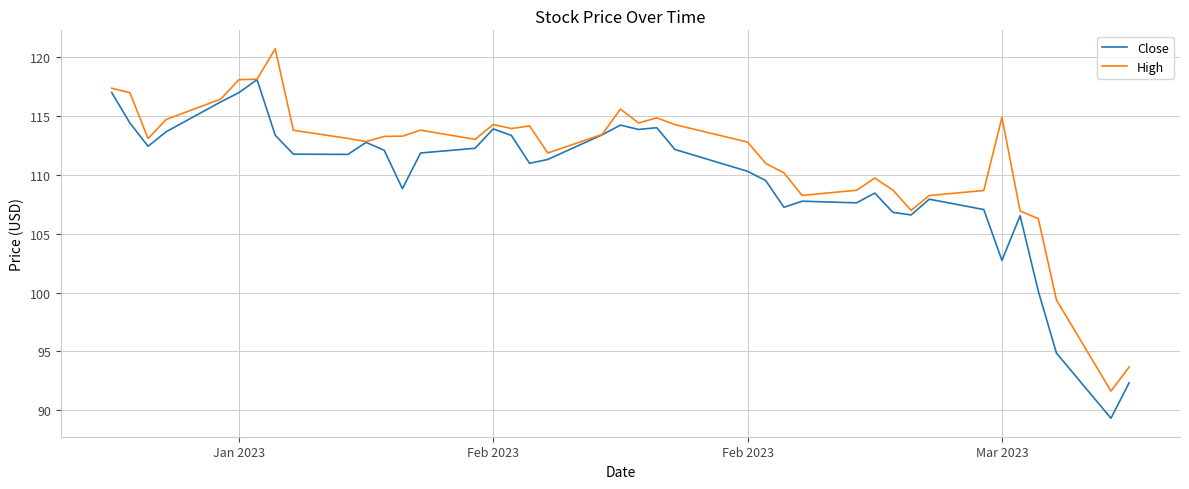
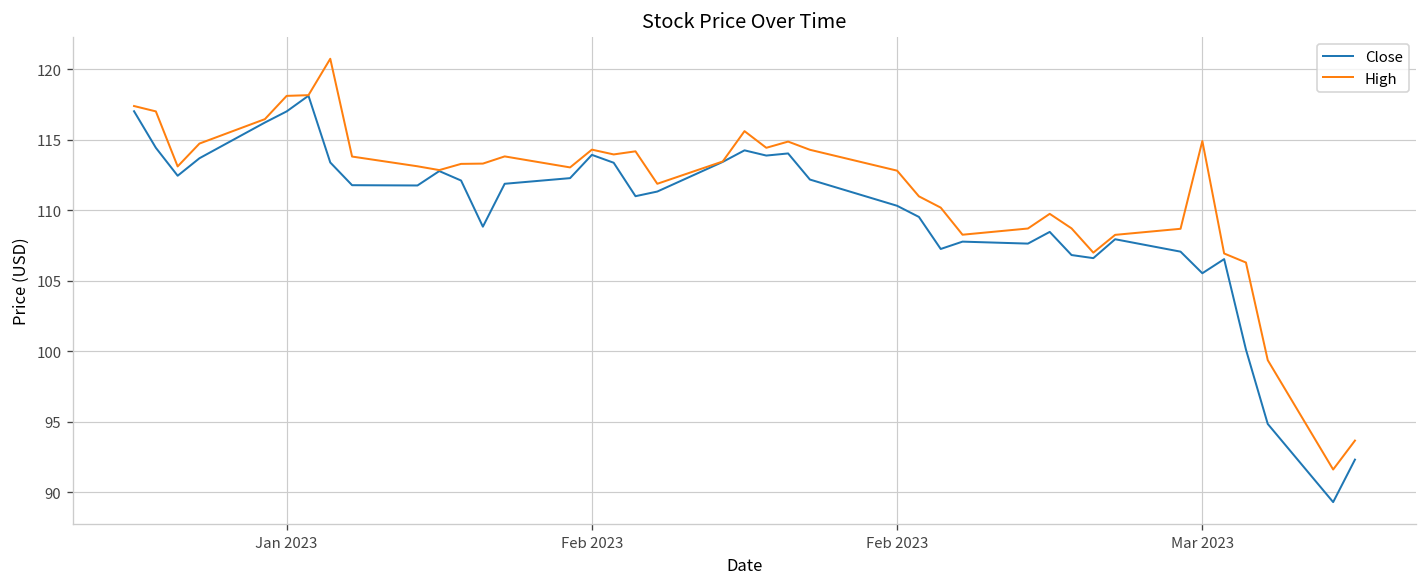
Close, Mar 2023: 102.7 -> 105.5
